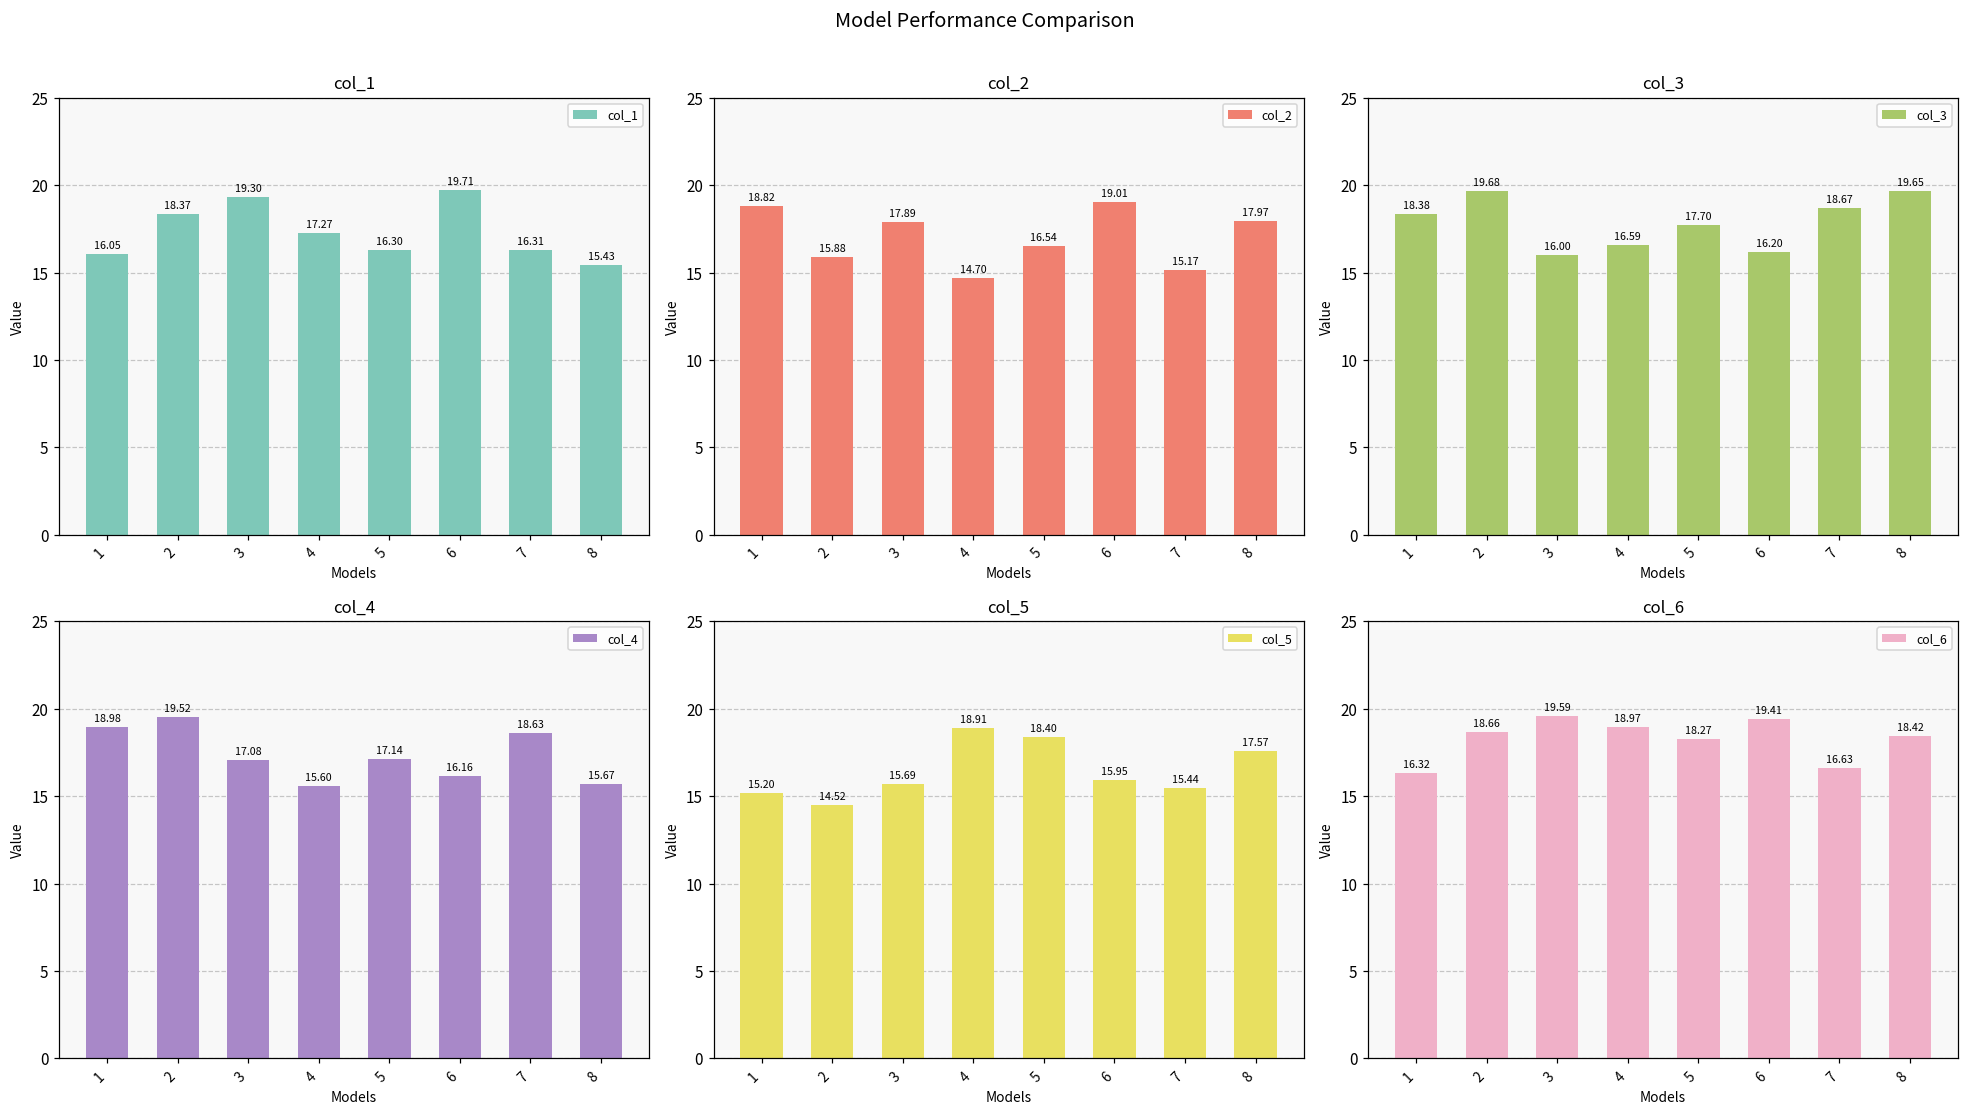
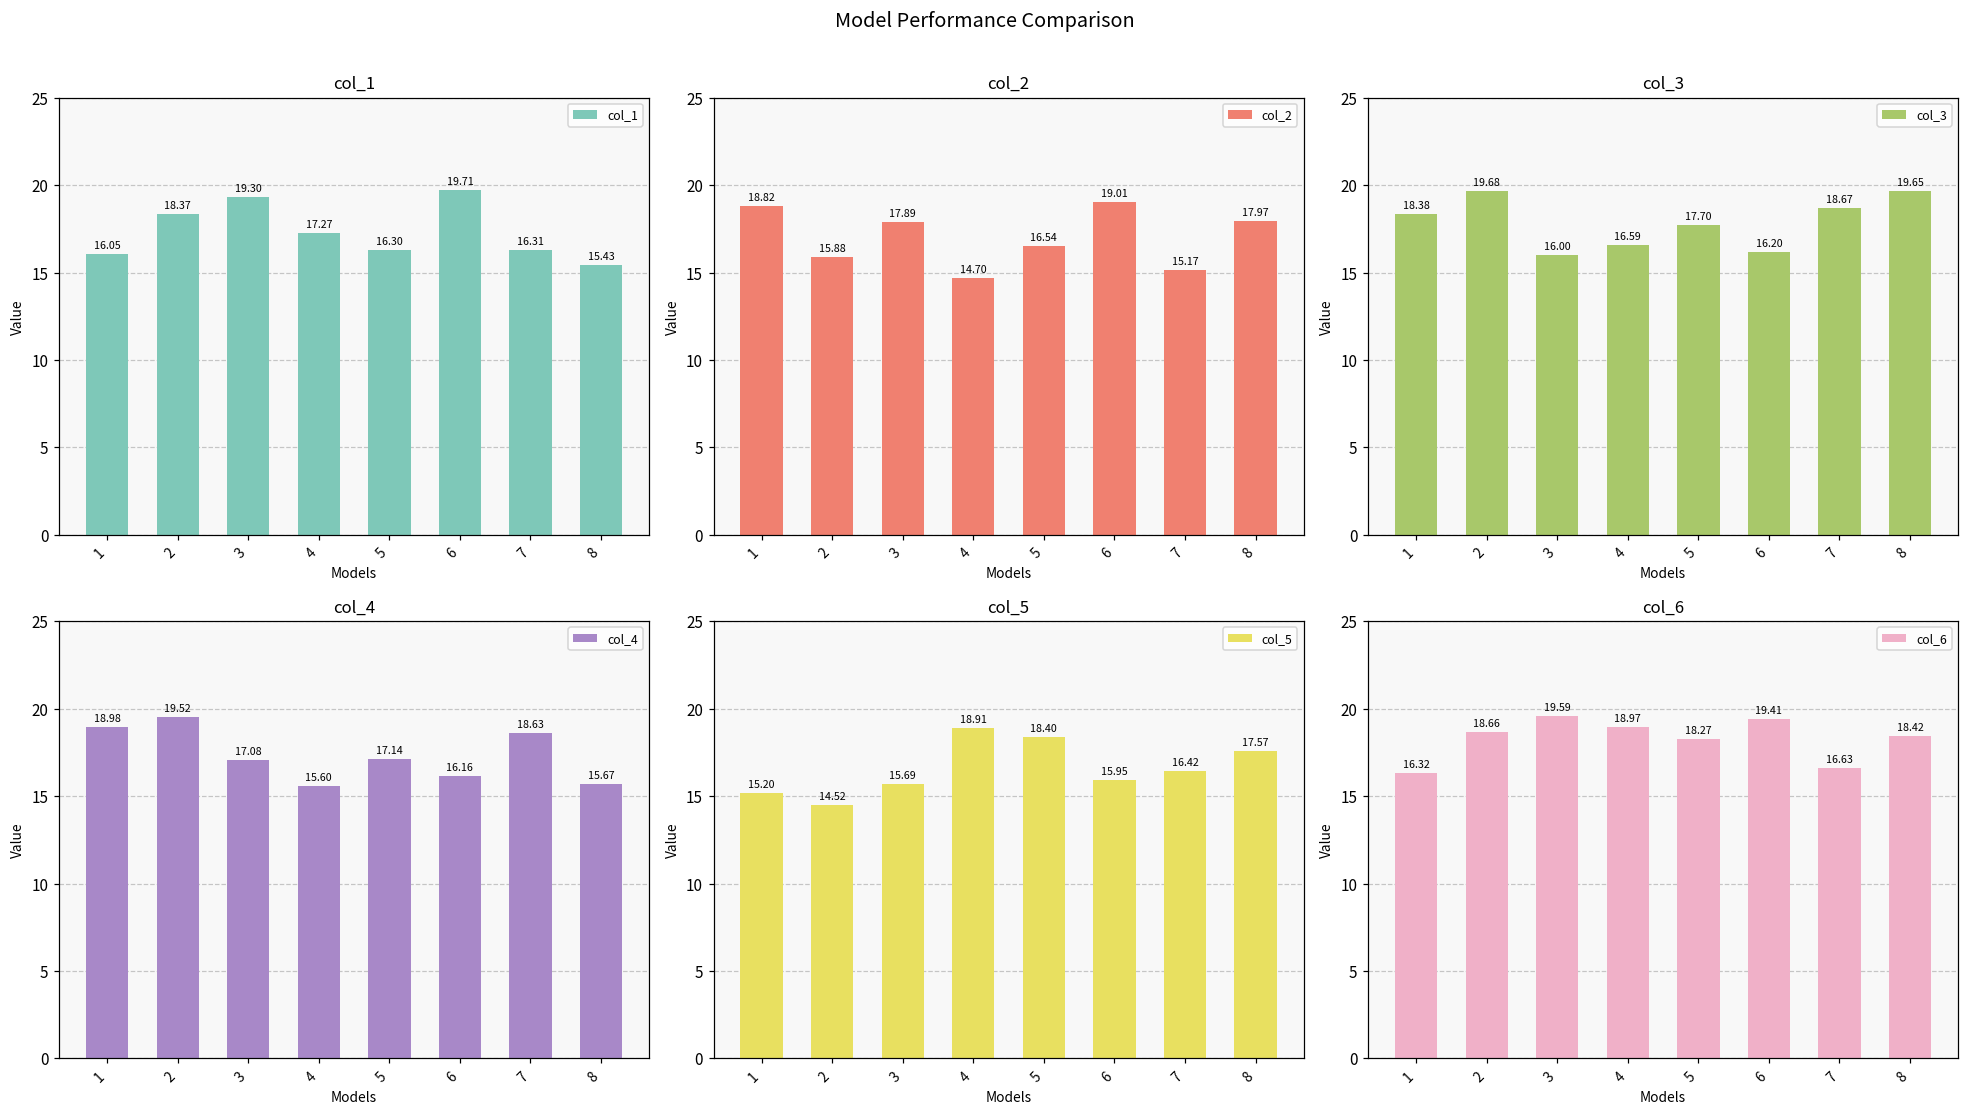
col_5, 7: 15.44 -> 16.42
